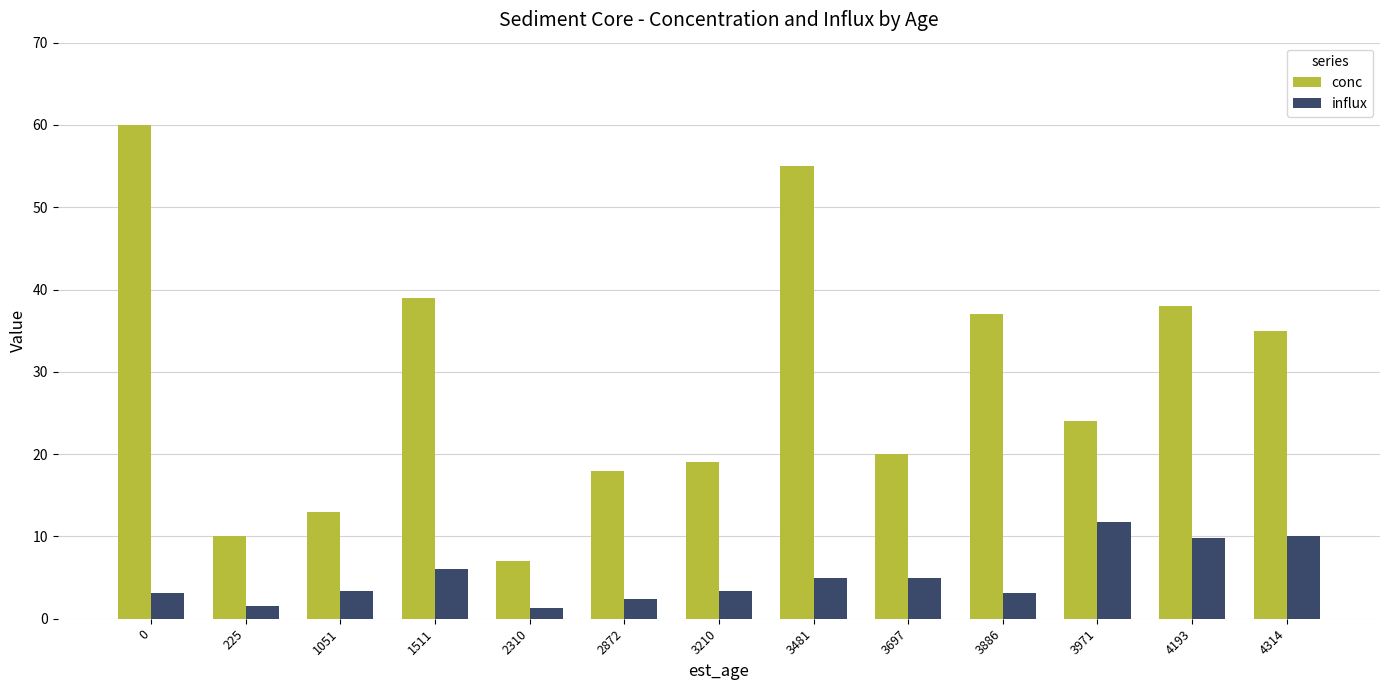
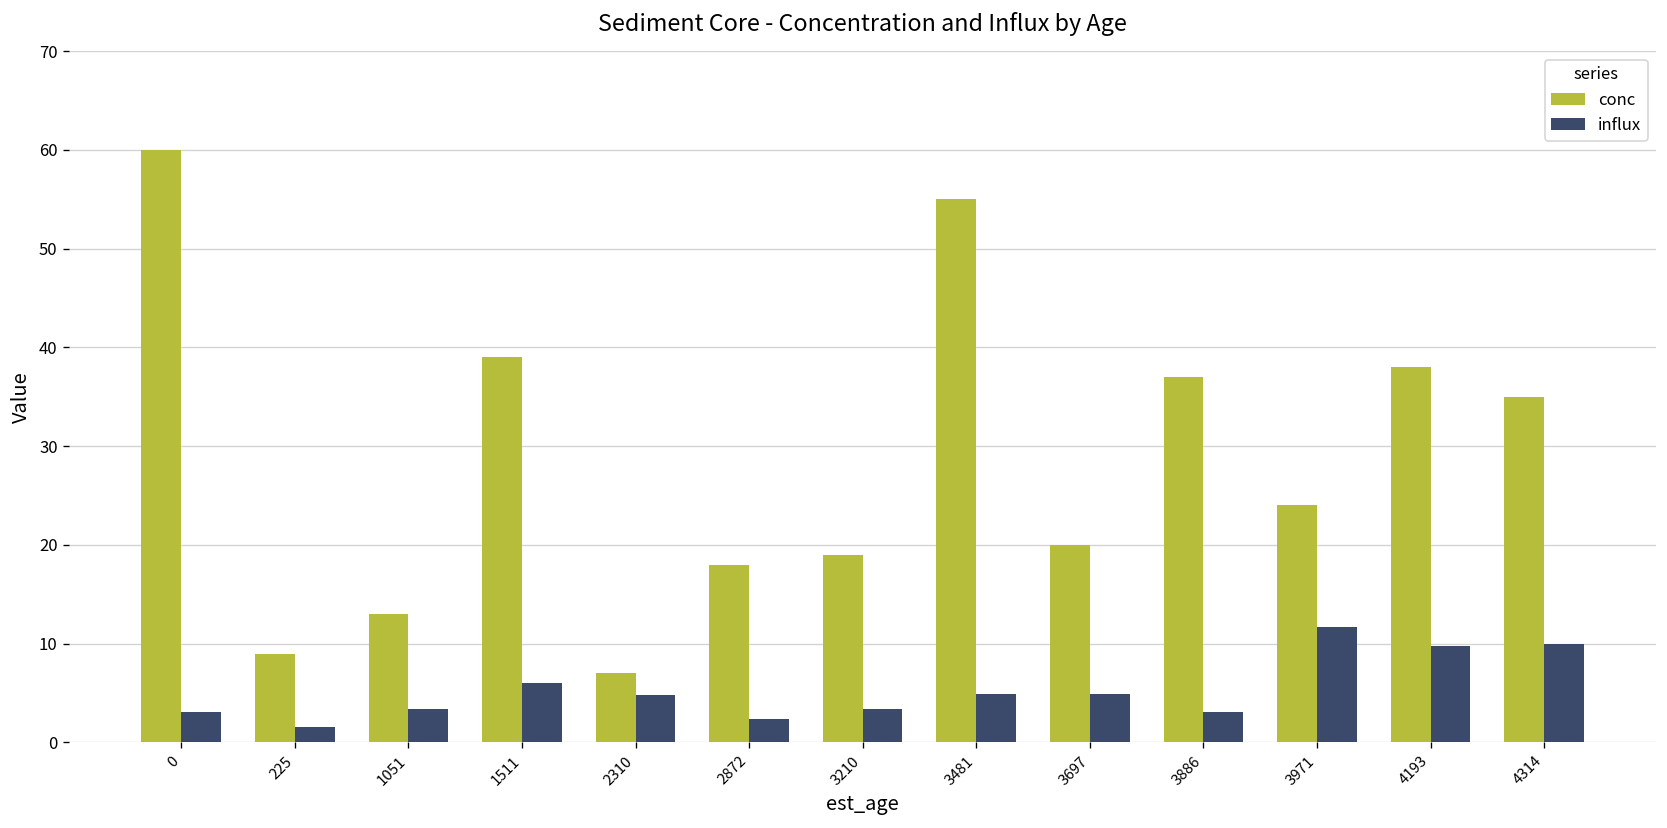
conc, 225: 10 -> 9
influx, 2310: 1 -> 5
